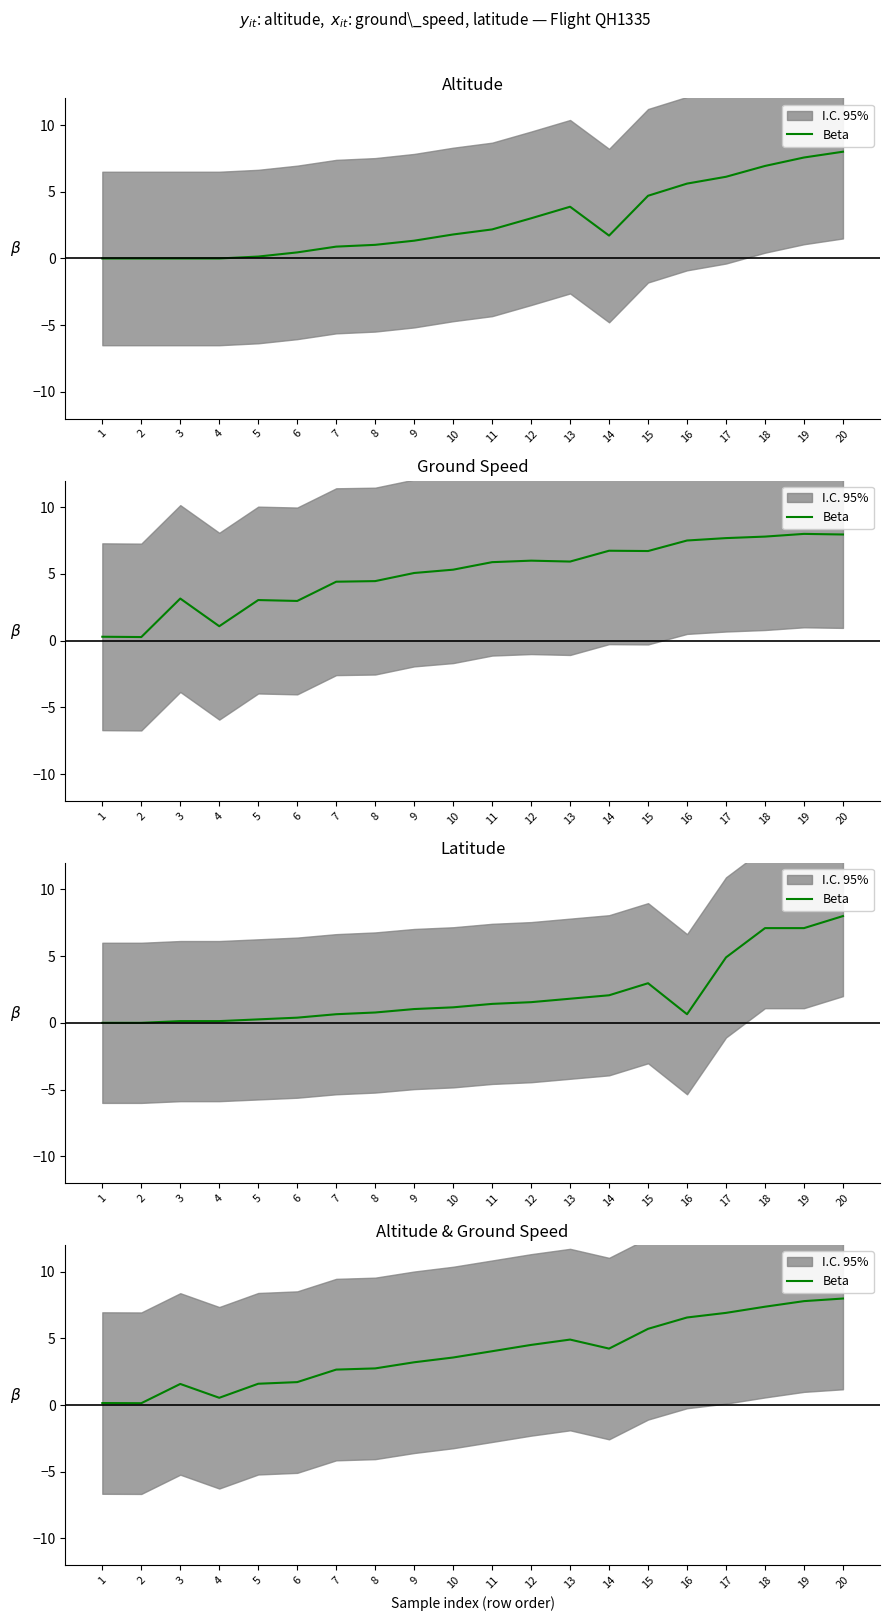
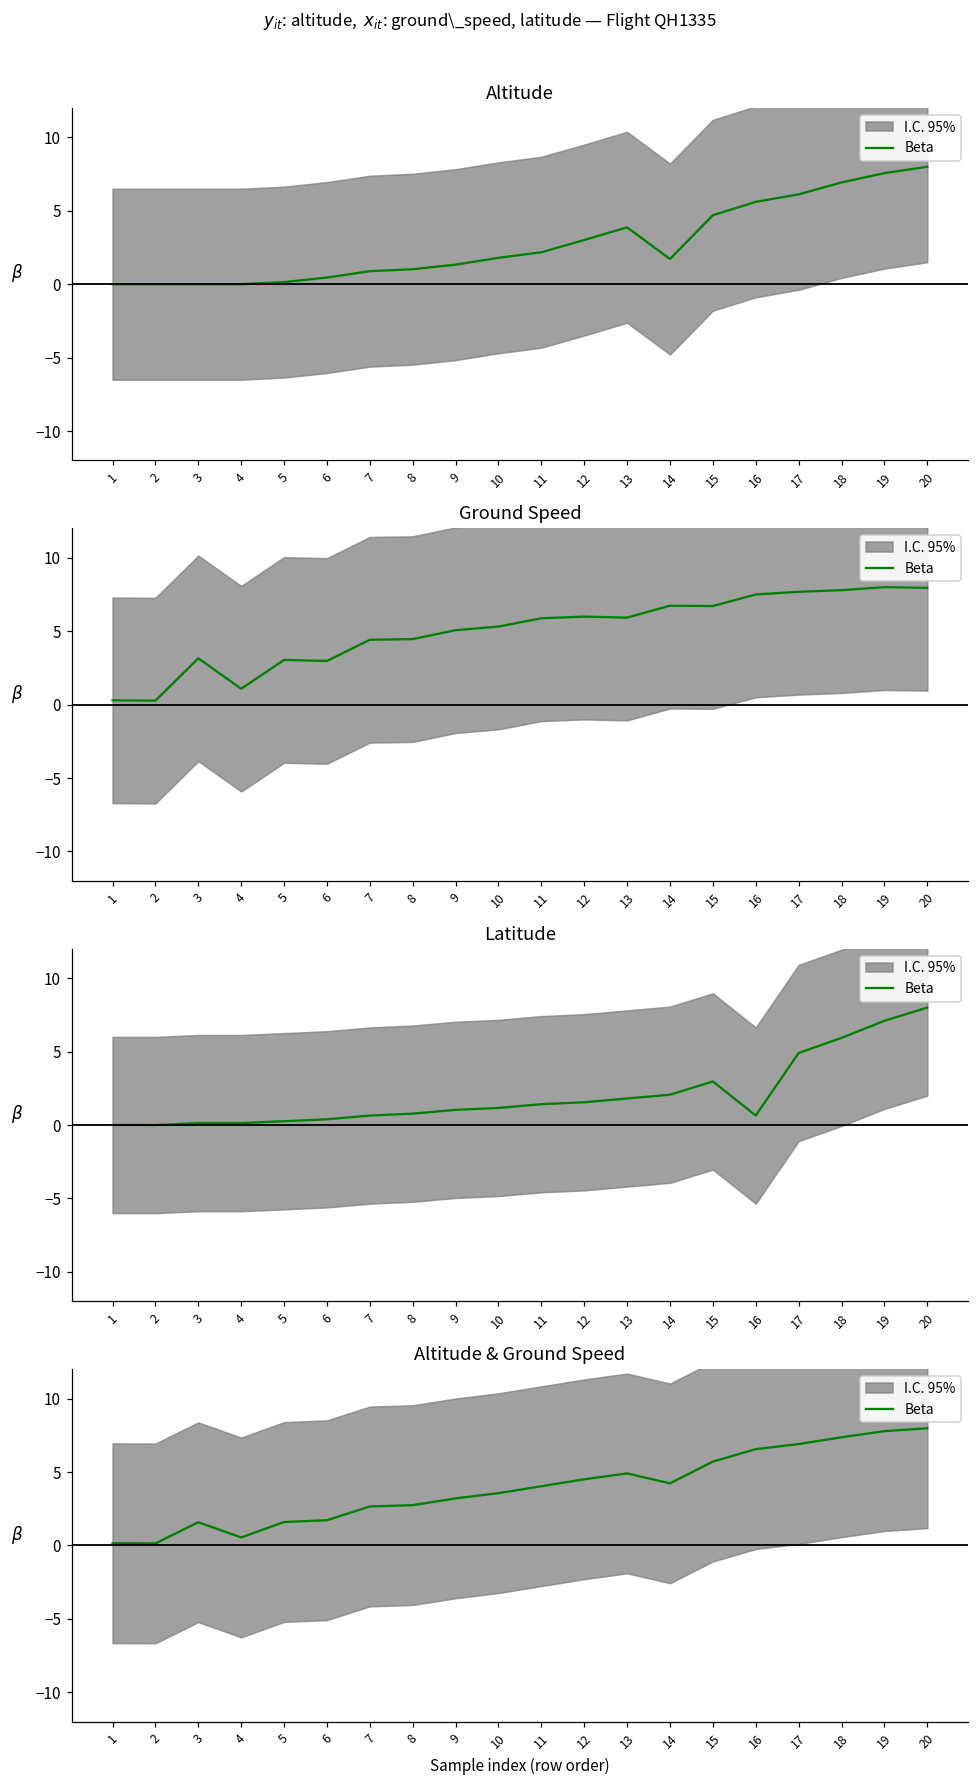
Latitude, Beta, 18: 7.1 -> 5.9
